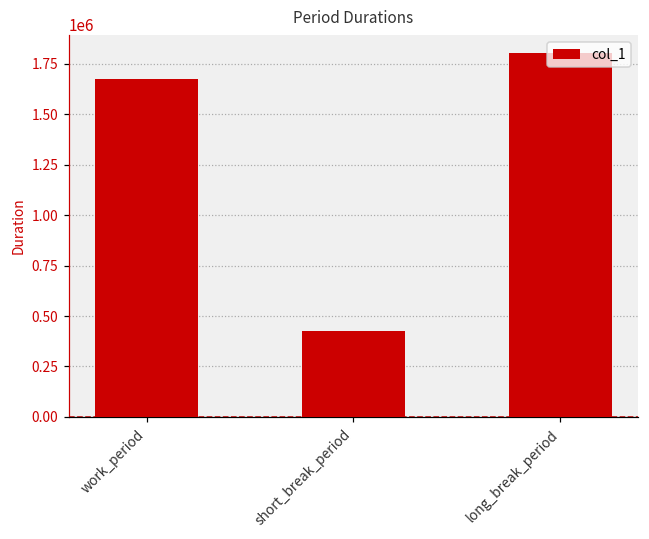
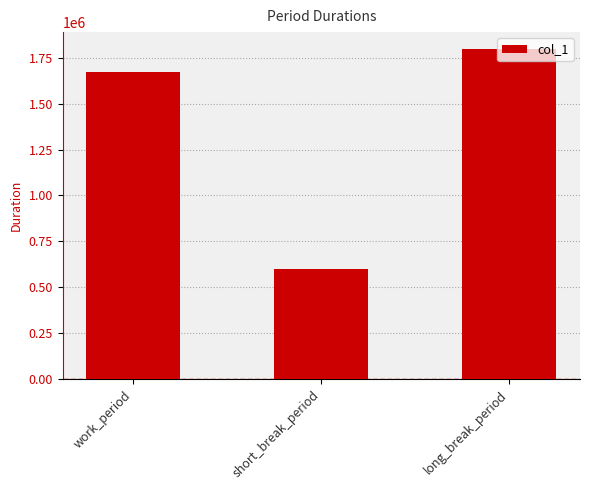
short_break_period: 420000 -> 600000
